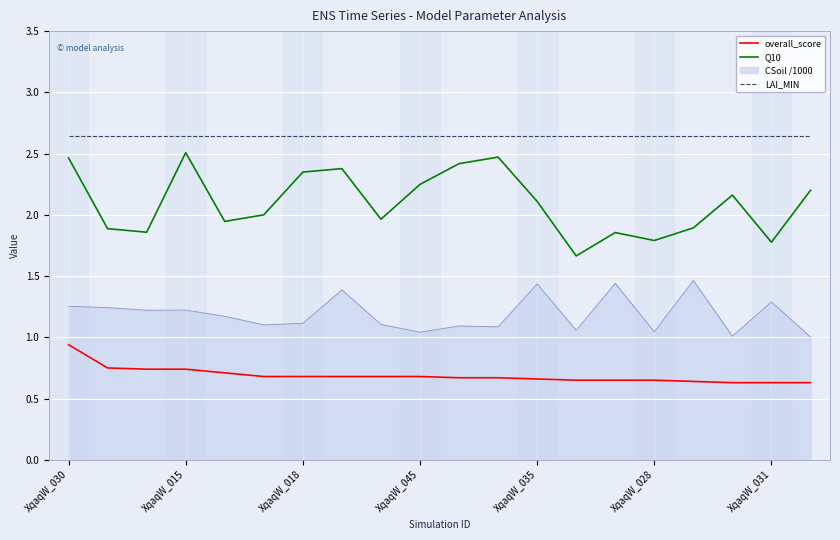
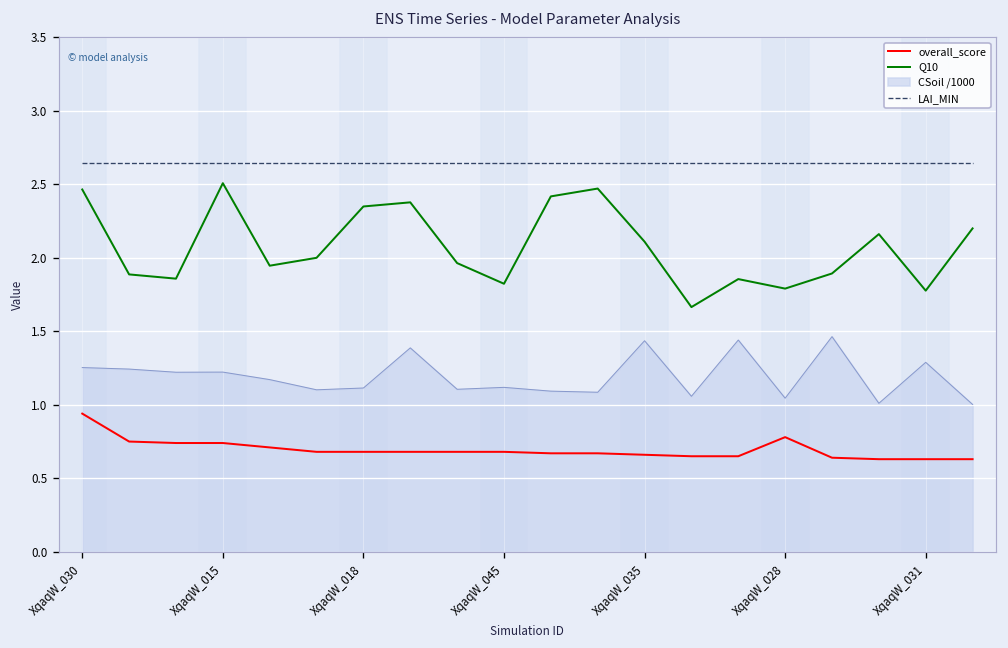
CSoil /1000, XqaqW_045: 1.04 -> 1.12
Q10, XqaqW_045: 2.25 -> 1.82
overall_score, XqaqW_028: 0.65 -> 0.78
